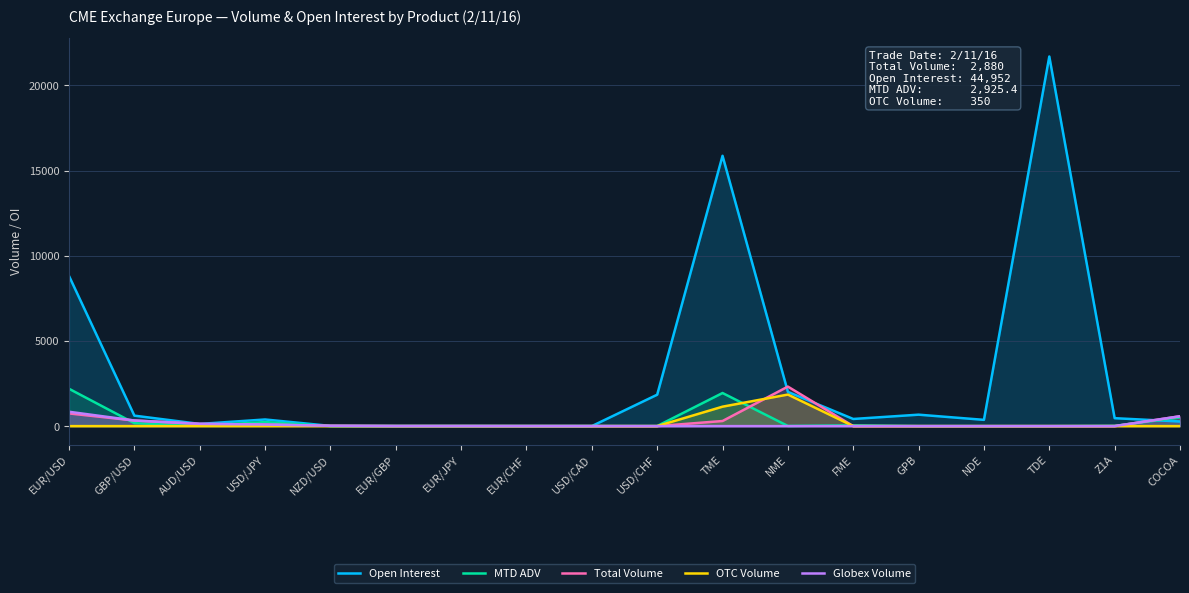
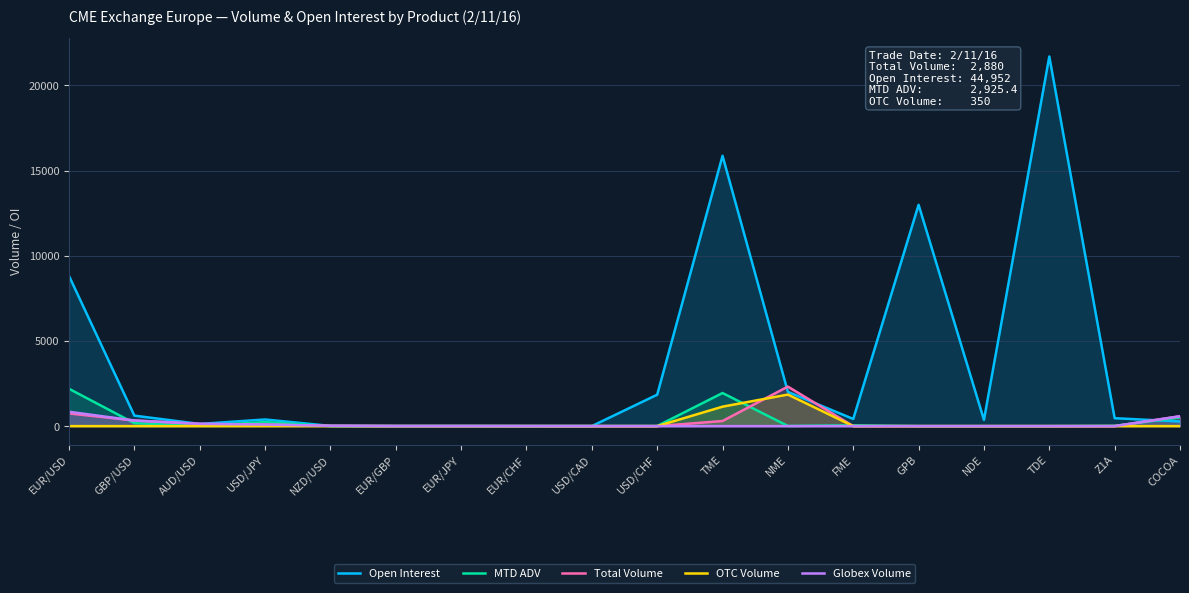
Open Interest, GPB: 700 -> 13000
